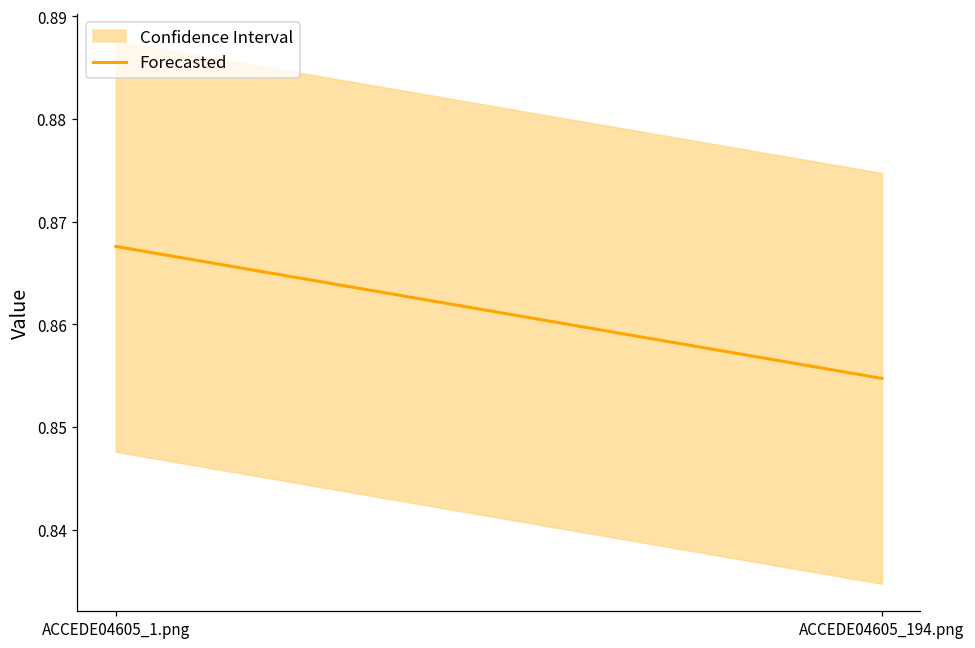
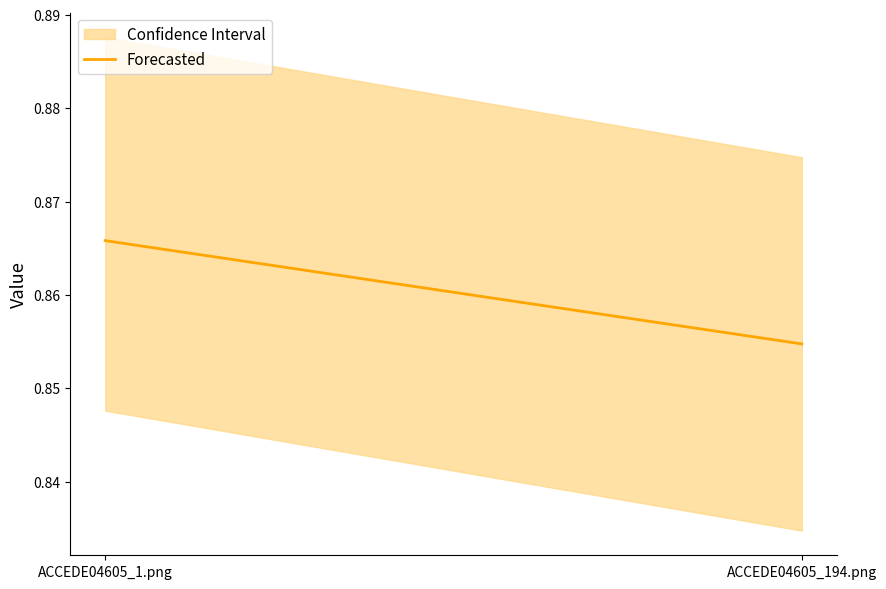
Forecasted, ACCEDE04605_1.png: 0.868 -> 0.866
